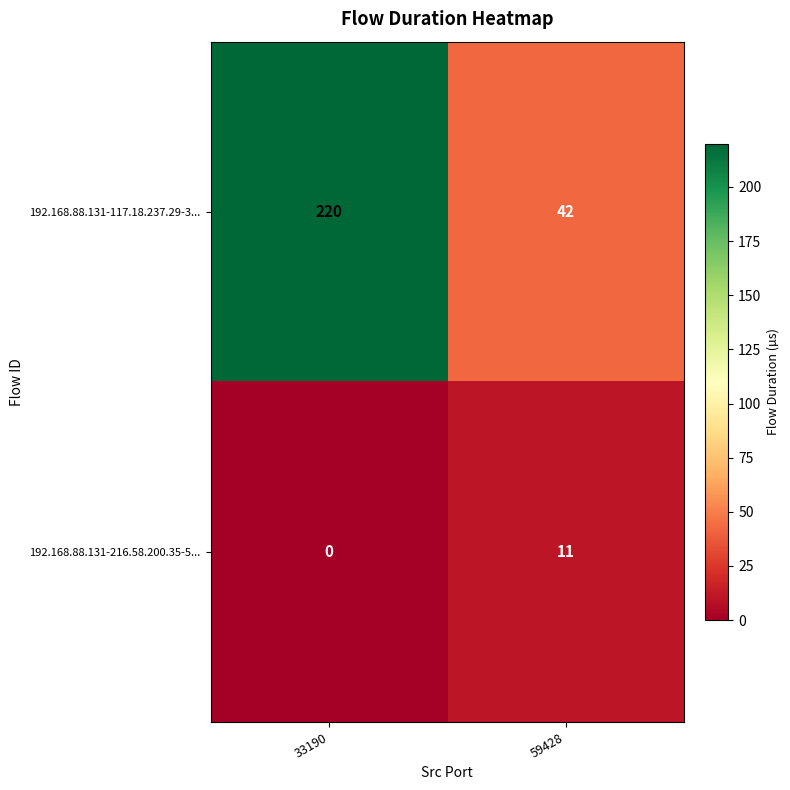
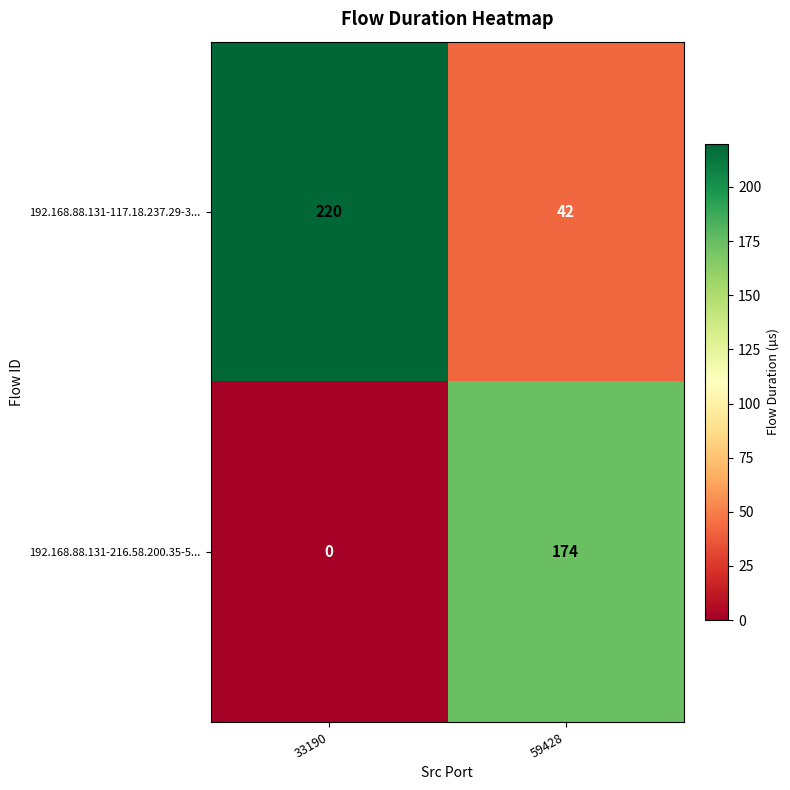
192.168.88.131-216.58.200.35-5..., 59428: 11 -> 174
